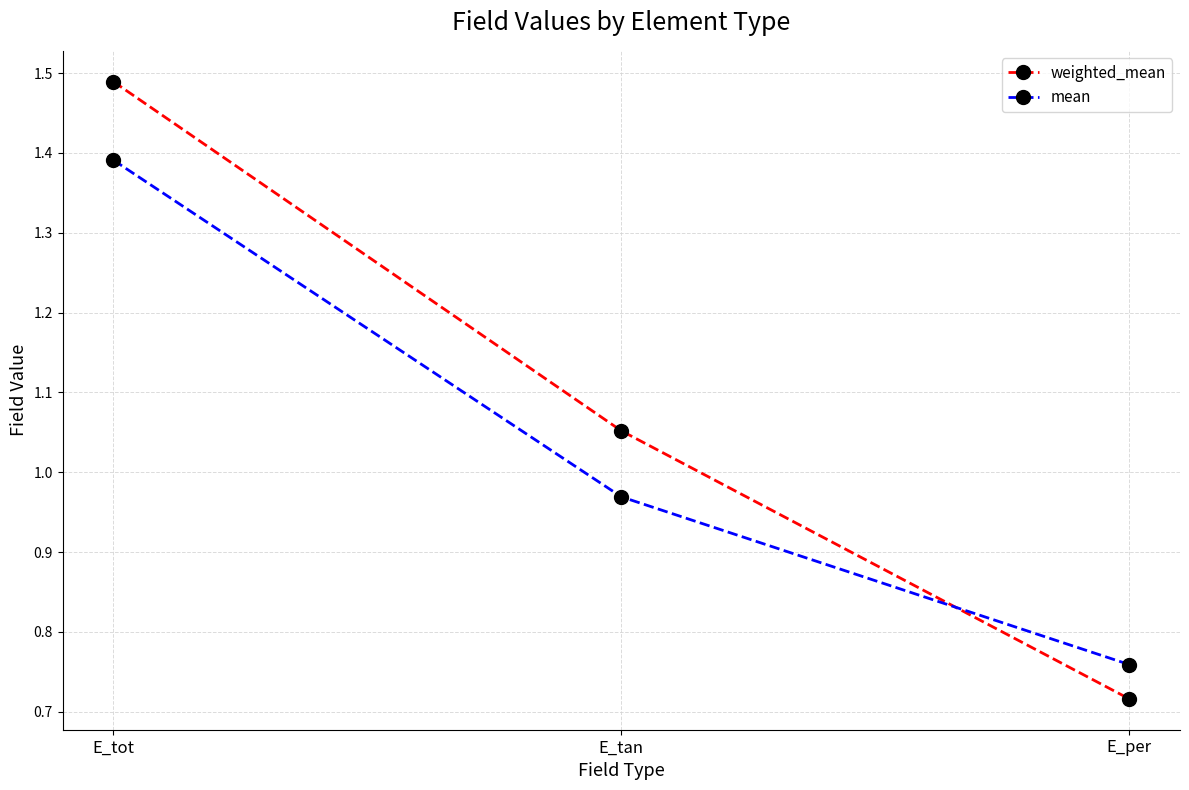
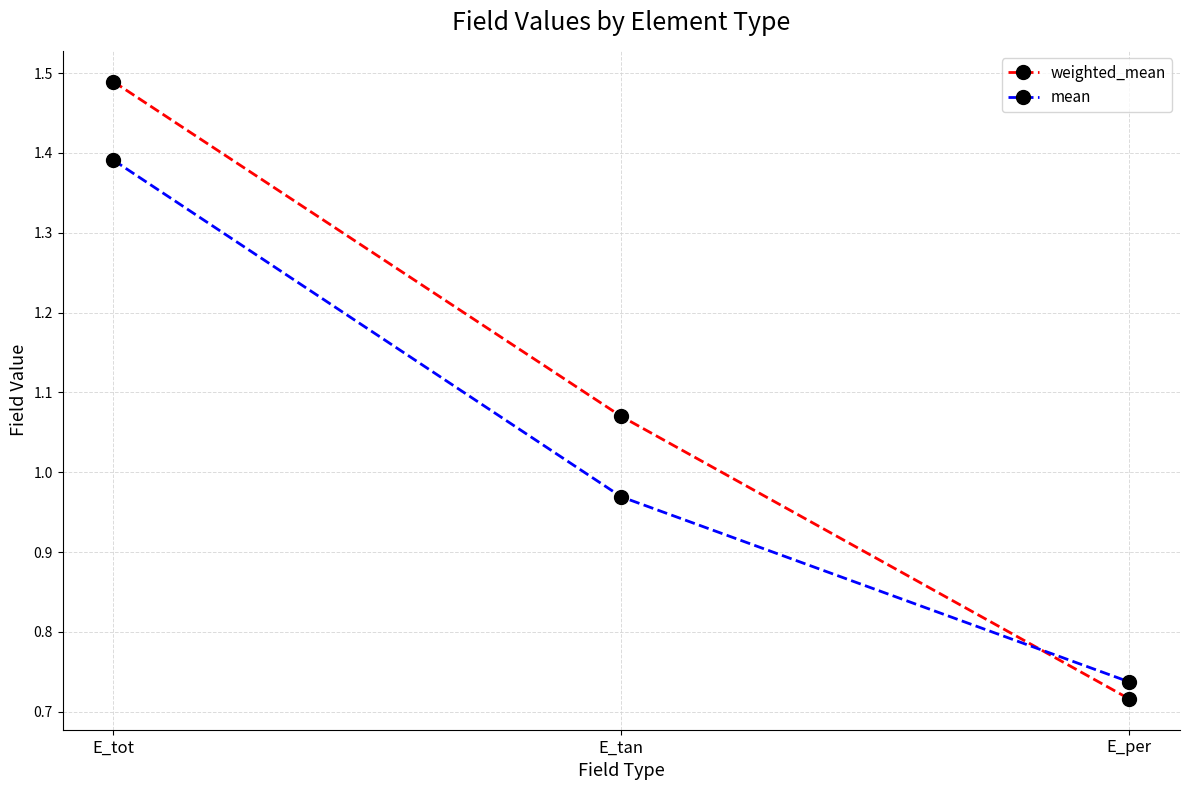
weighted_mean, E_tan: 1.05 -> 1.07
mean, E_per: 0.76 -> 0.74
